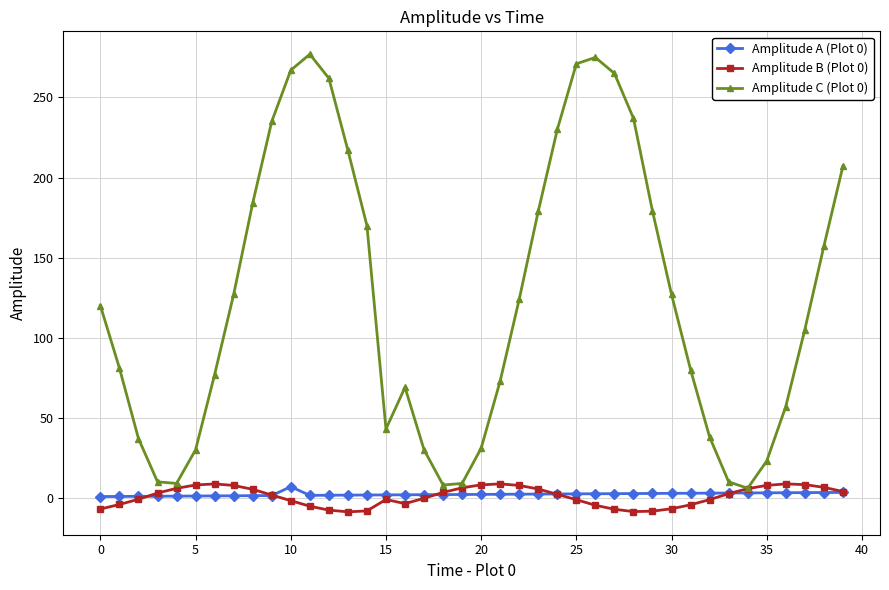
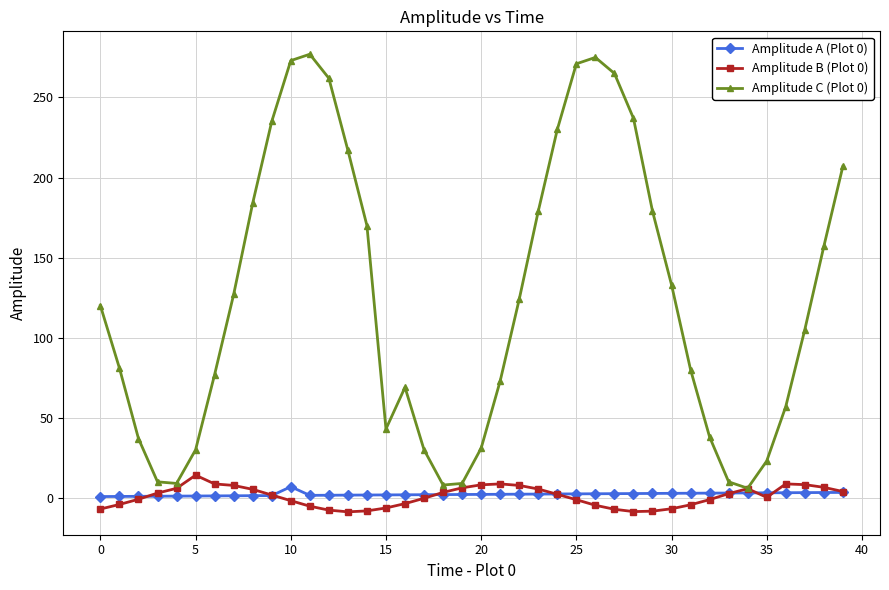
Amplitude B (Plot 0), 5: 8 -> 14
Amplitude C (Plot 0), 10: 267 -> 273
Amplitude B (Plot 0), 15: -1 -> -6
Amplitude C (Plot 0), 30: 127 -> 133
Amplitude B (Plot 0), 35: 8 -> 0
